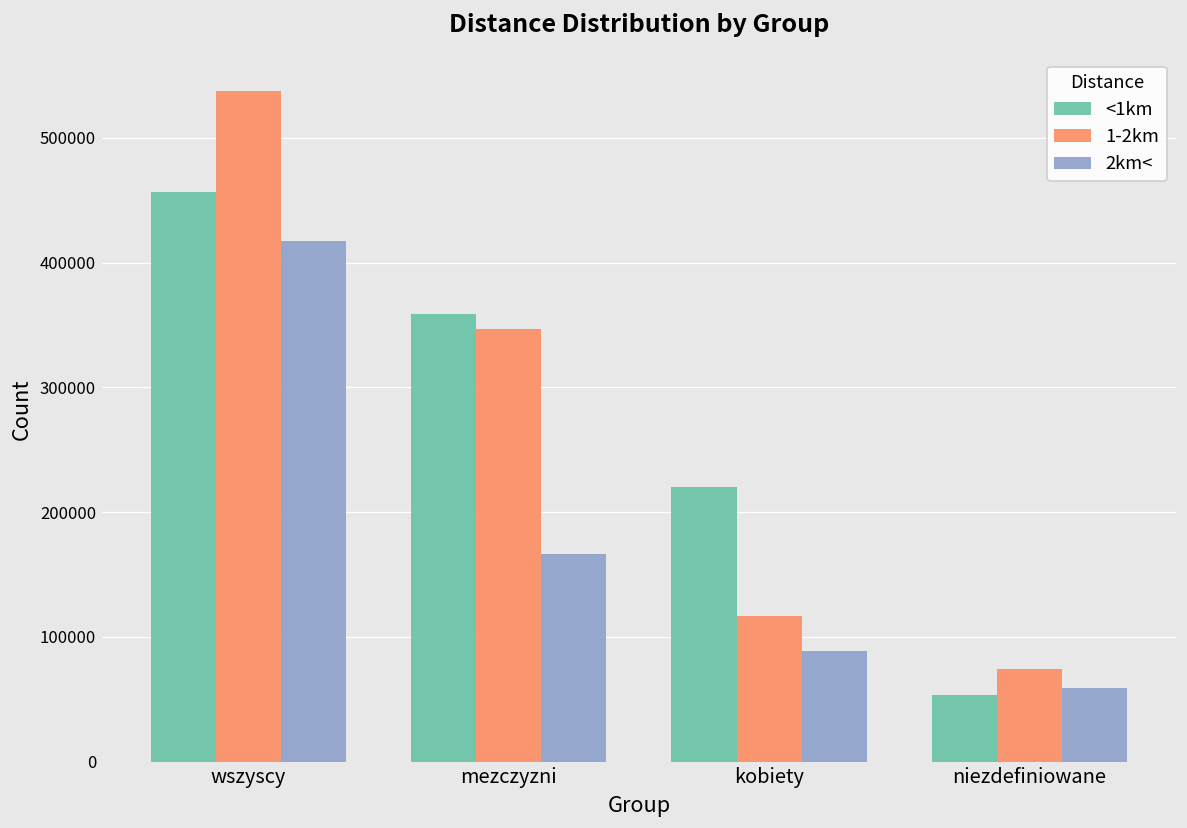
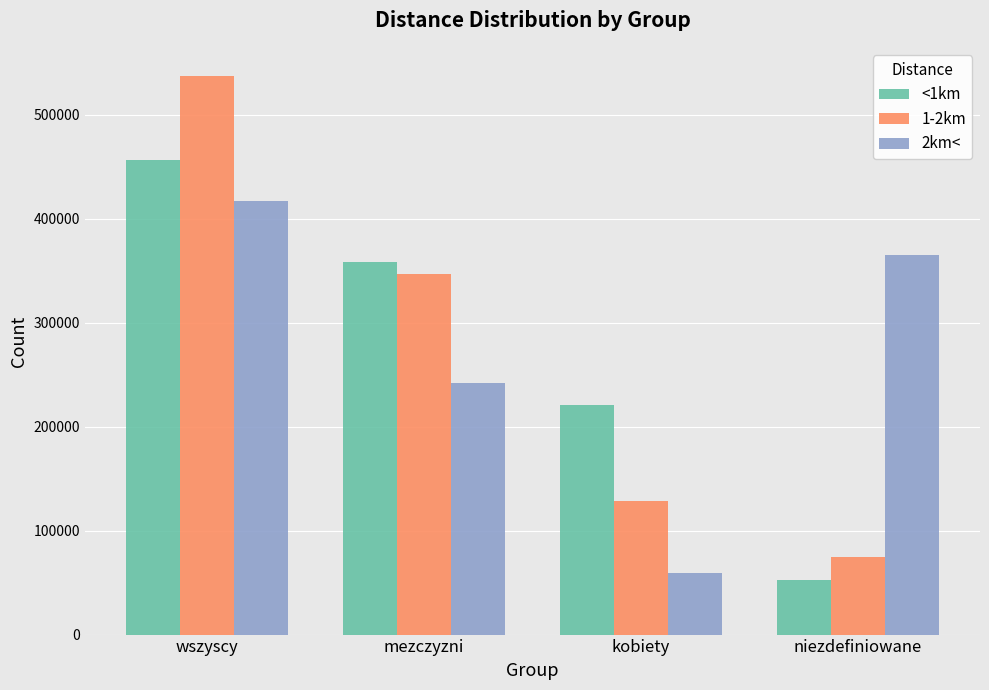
2km<, mezczyzni: 166000 -> 242000
1-2km, kobiety: 117000 -> 129000
2km<, kobiety: 89000 -> 60000
2km<, niezdefiniowane: 59000 -> 366000
